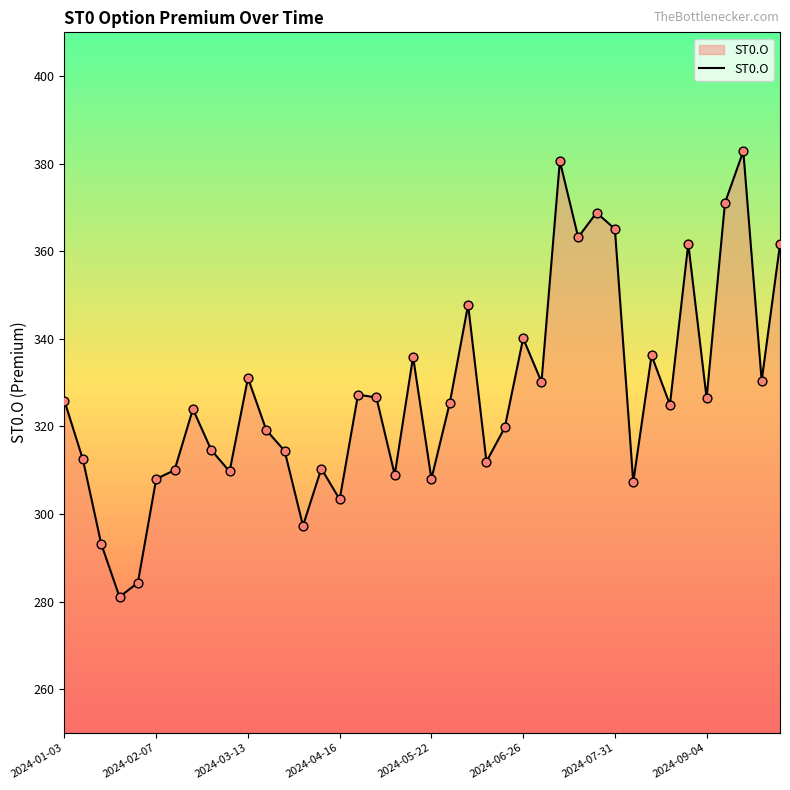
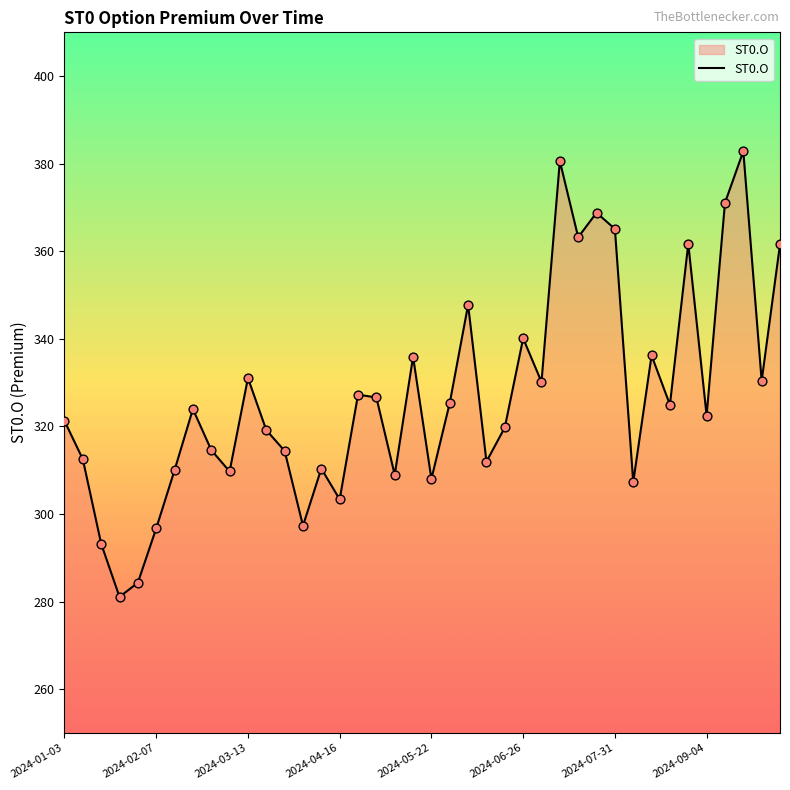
2024-01-03: 326 -> 321
2024-02-07: 308 -> 297
2024-09-04: 326 -> 322
